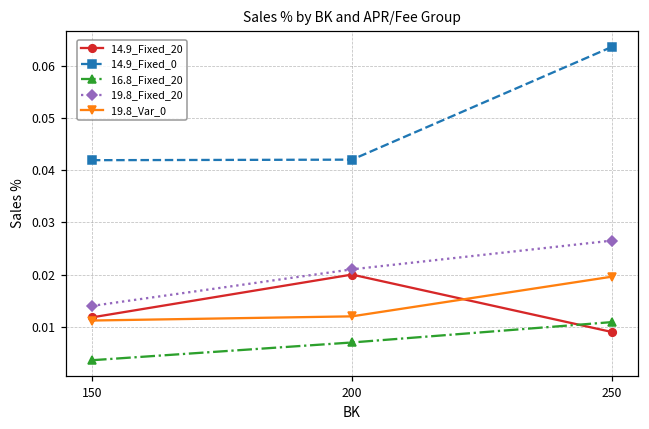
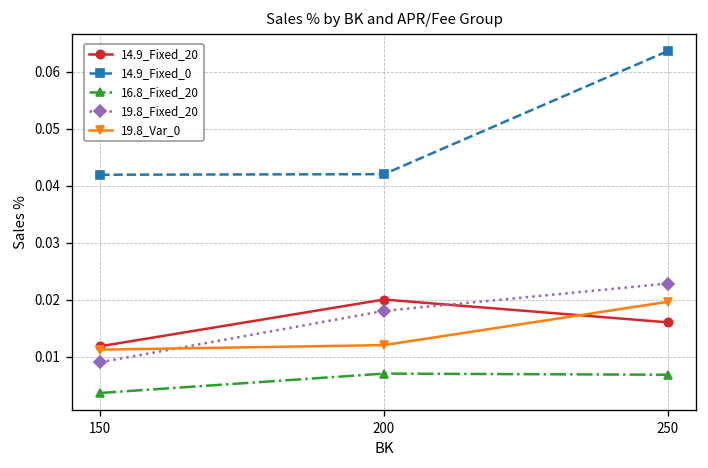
19.8_Fixed_20, 150: 0.014 -> 0.009
19.8_Fixed_20, 200: 0.021 -> 0.018
14.9_Fixed_20, 250: 0.009 -> 0.016
16.8_Fixed_20, 250: 0.011 -> 0.007
19.8_Fixed_20, 250: 0.027 -> 0.023
